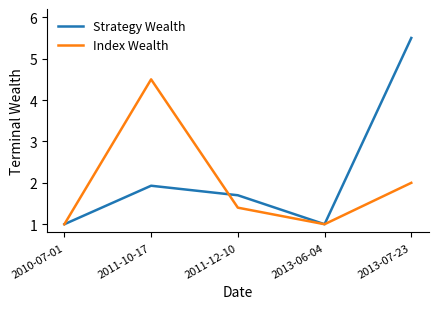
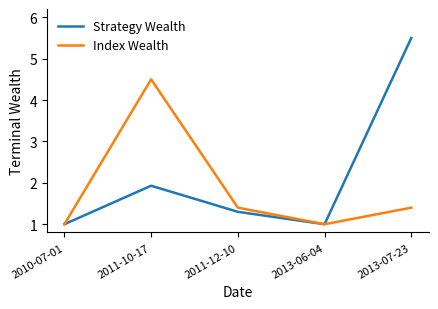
Strategy Wealth, 2011-12-10: 1.7 -> 1.3
Index Wealth, 2013-07-23: 2.0 -> 1.4
